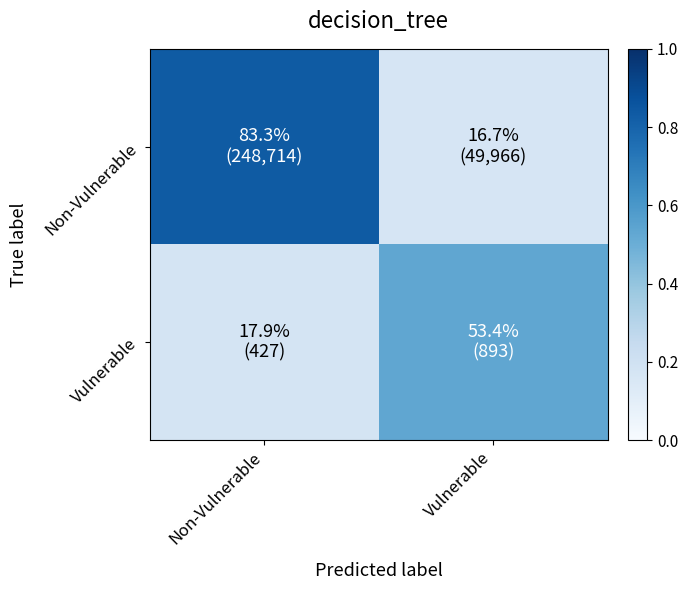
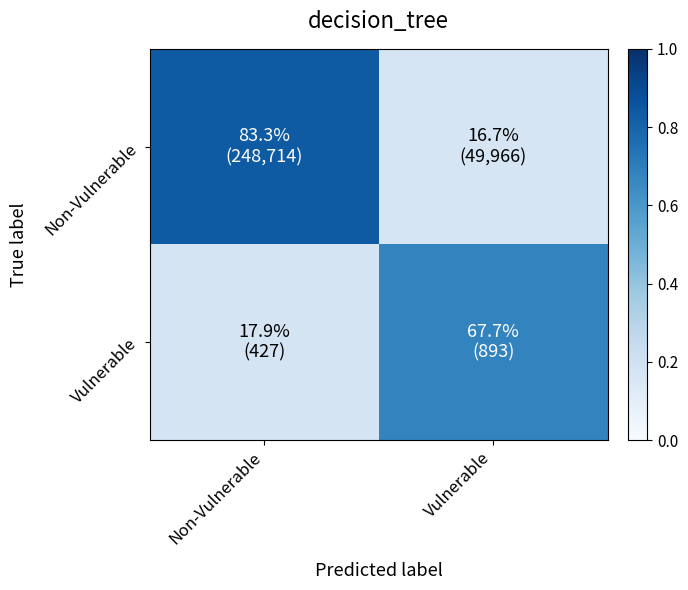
Vulnerable, Vulnerable: 53.4% -> 67.7%
